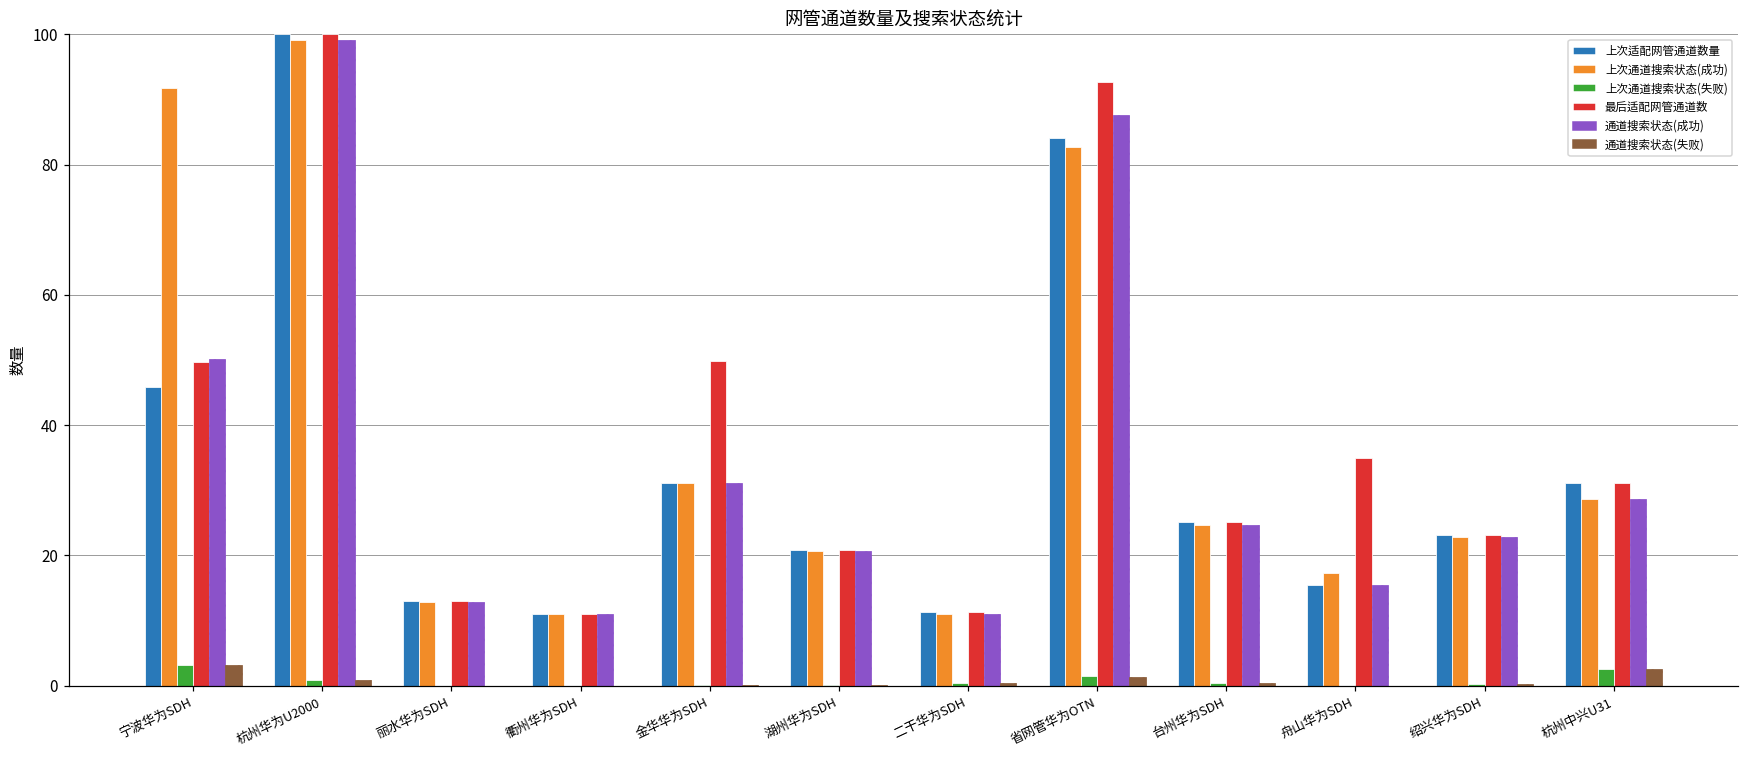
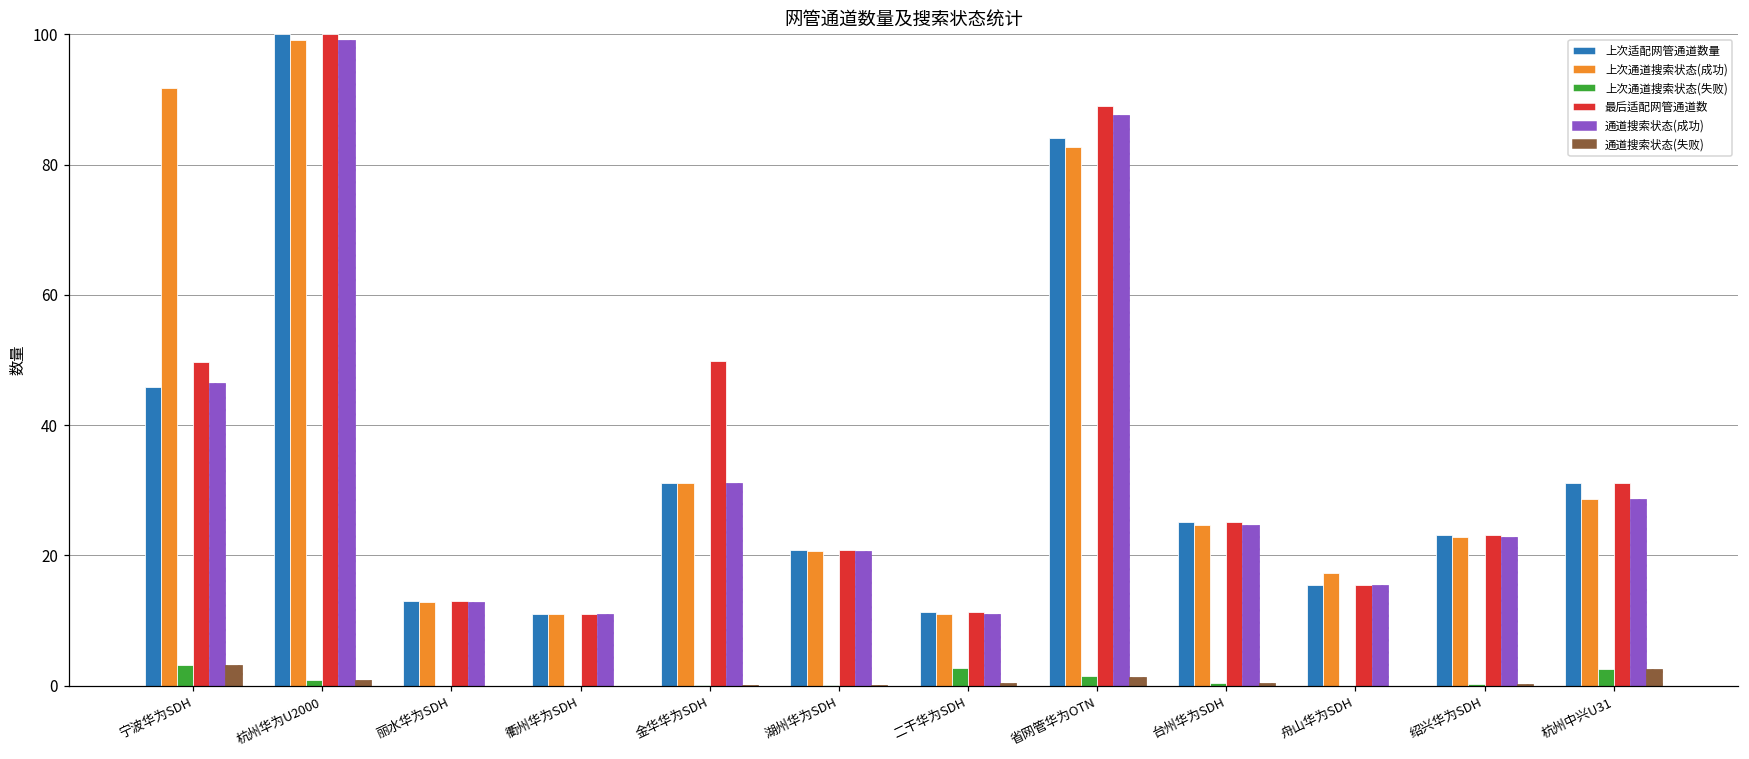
通道搜索状态(成功), 宁波华为SDH: 50 -> 47
上次通道搜索状态(失败), 二干华为SDH: 0 -> 3
最后适配网管通道数, 省网管华为OTN: 93 -> 89
最后适配网管通道数, 舟山华为SDH: 35 -> 15
